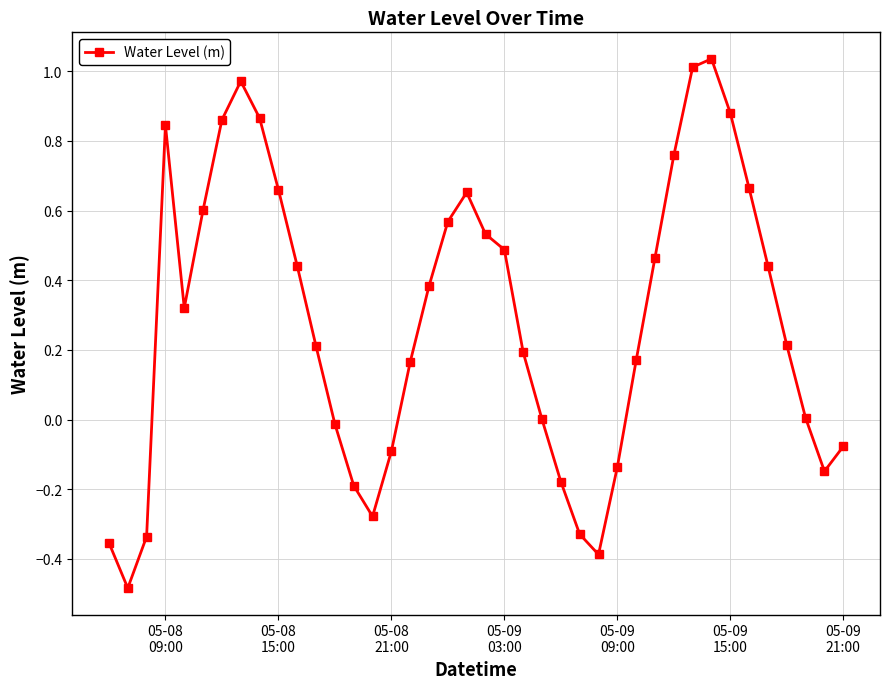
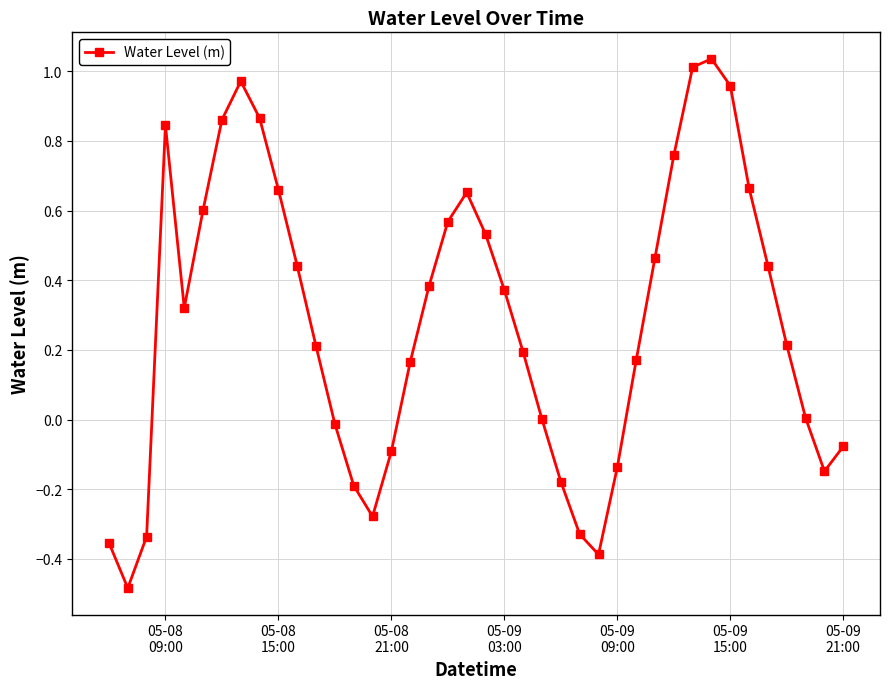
05-09 03:00: 0.49 -> 0.37
05-09 15:00: 0.88 -> 0.96
